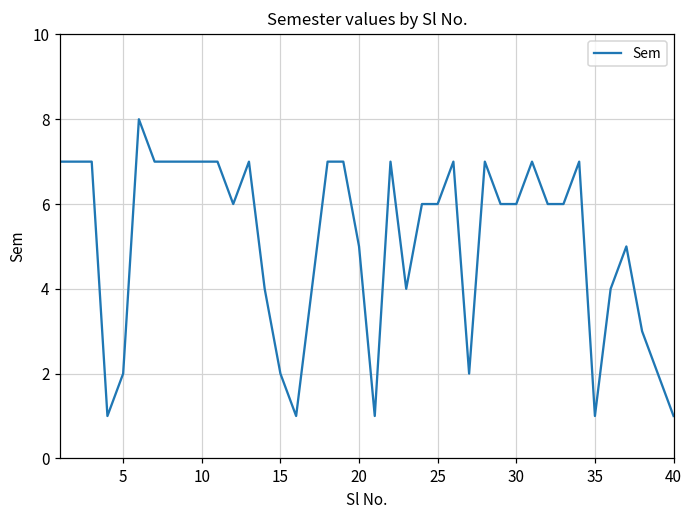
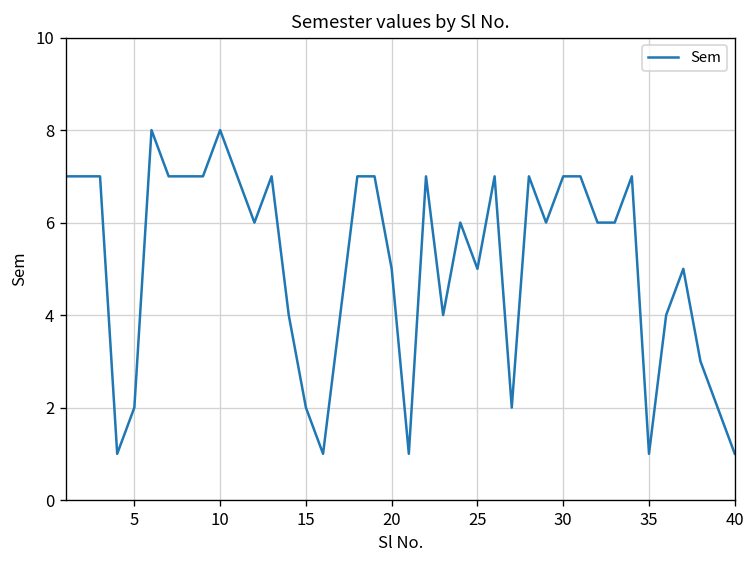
10: 7 -> 8
25: 6 -> 5
30: 6 -> 7
